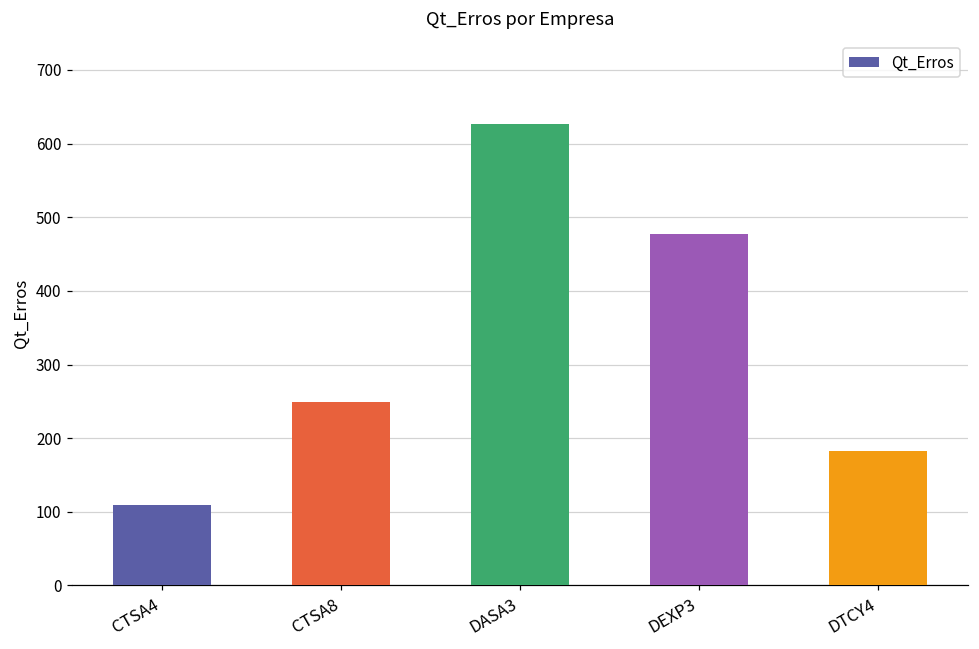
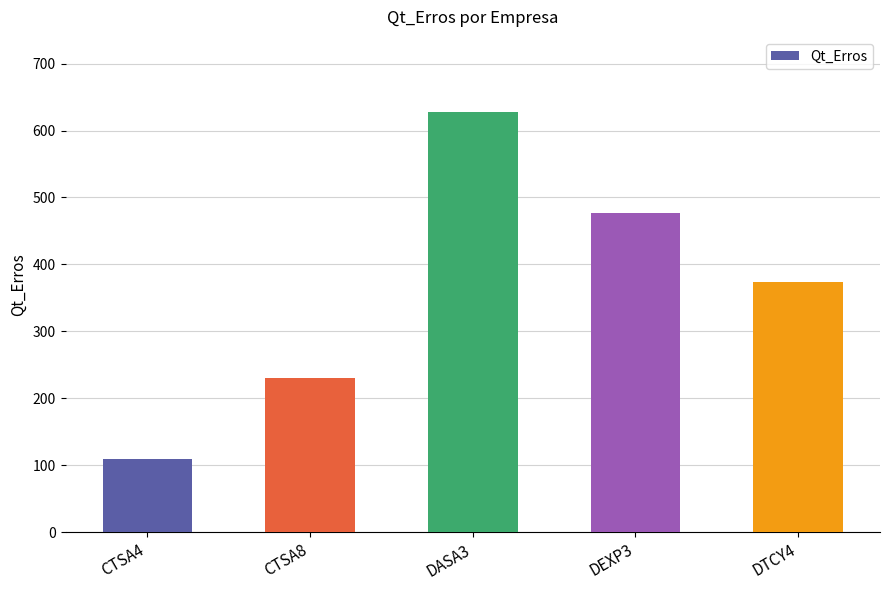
CTSA8: 250 -> 230
DTCY4: 180 -> 370
